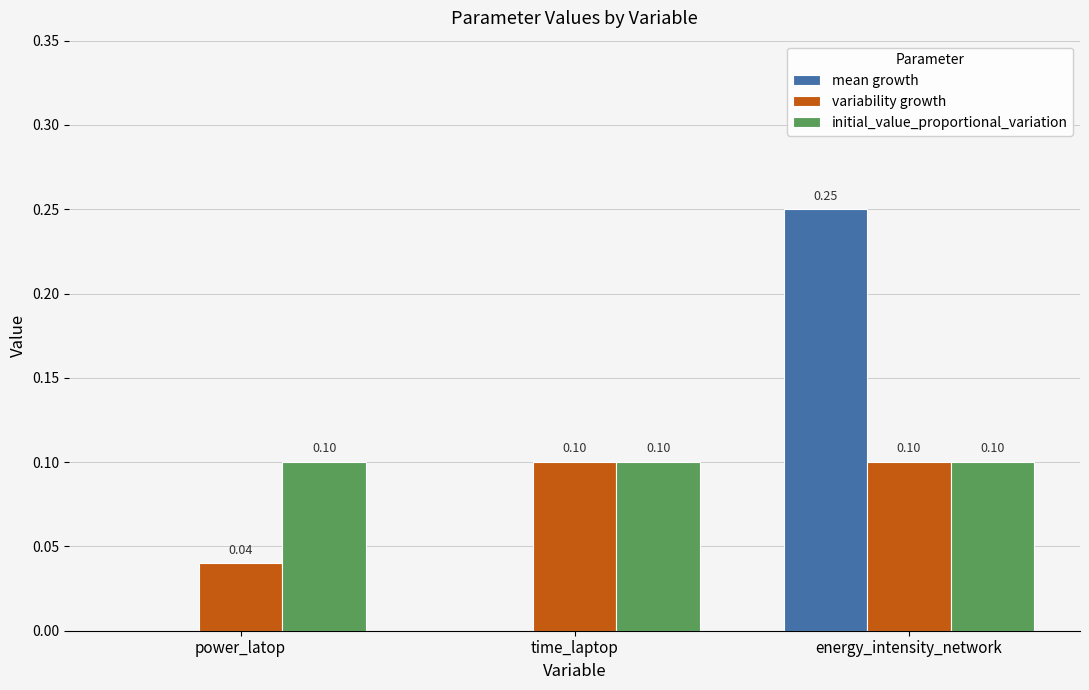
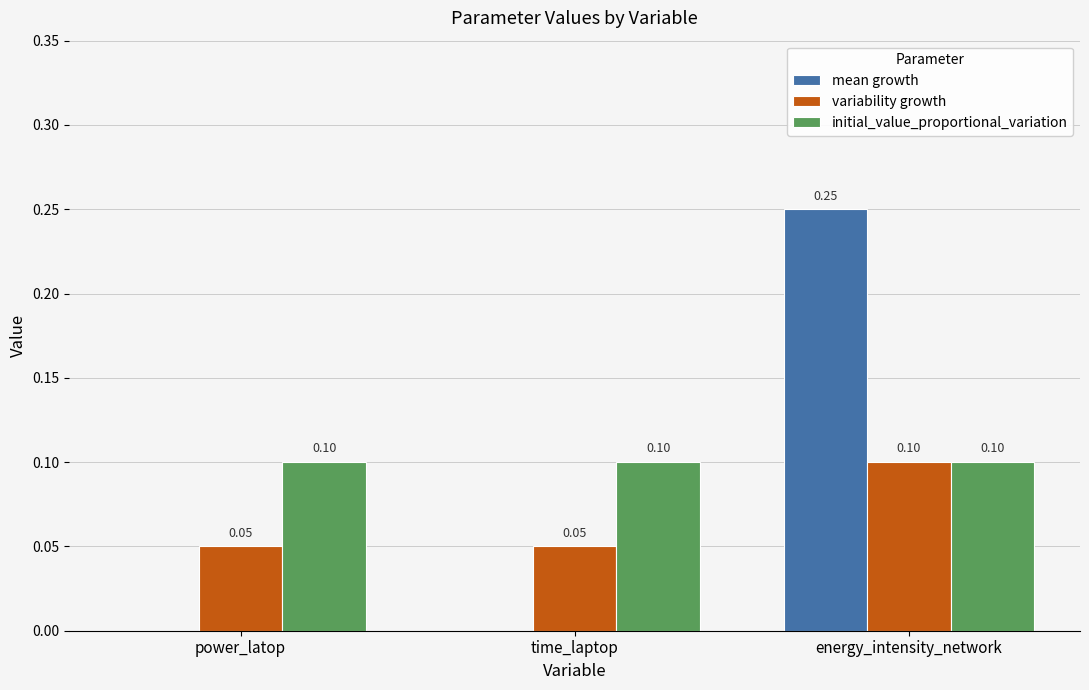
variability growth, power_latop: 0.04 -> 0.05
variability growth, time_laptop: 0.10 -> 0.05
